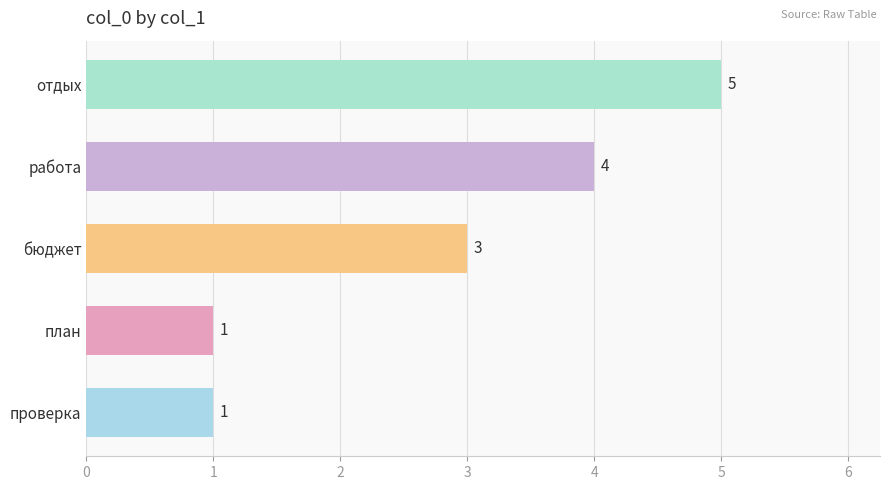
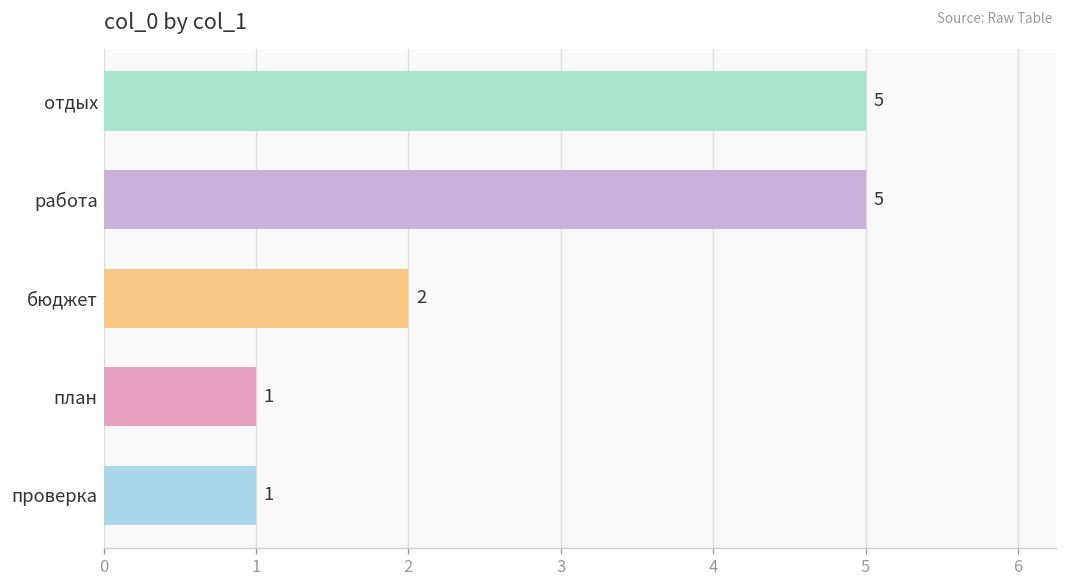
работа: 4 -> 5
бюджет: 3 -> 2
